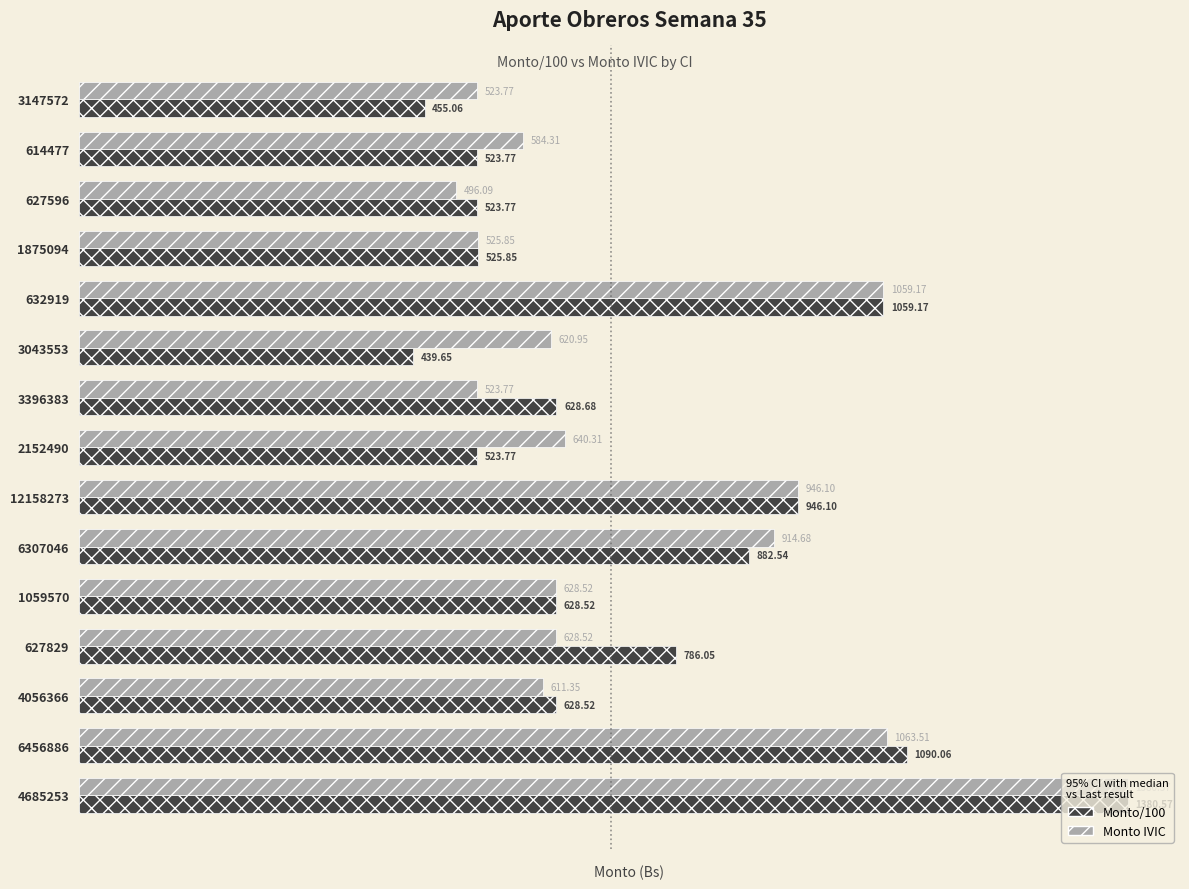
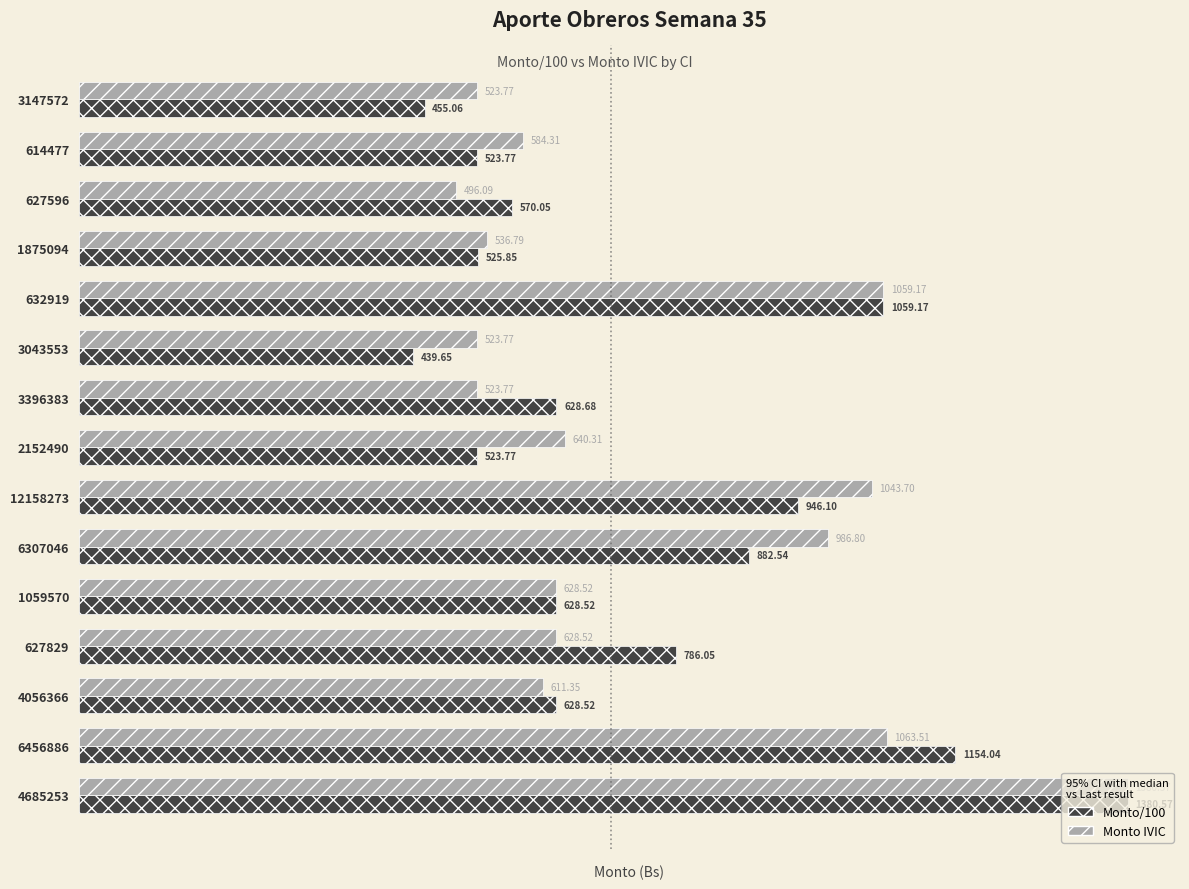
Monto/100, 627596: 523.77 -> 570.05
Monto IVIC, 1875094: 525.85 -> 536.79
Monto IVIC, 3043553: 620.95 -> 523.77
Monto IVIC, 12158273: 946.10 -> 1043.70
Monto IVIC, 6307046: 914.68 -> 986.80
Monto/100, 6456886: 1090.06 -> 1154.04
